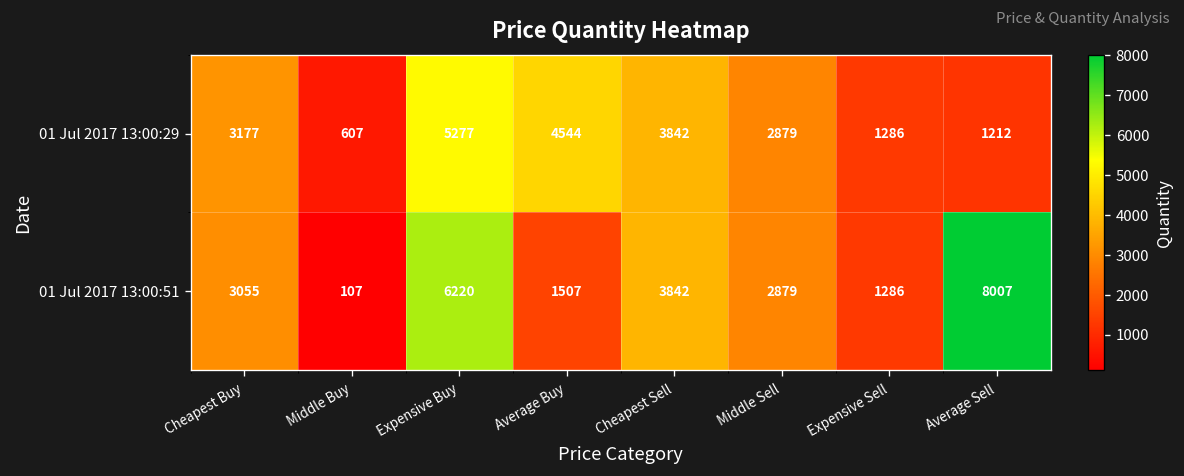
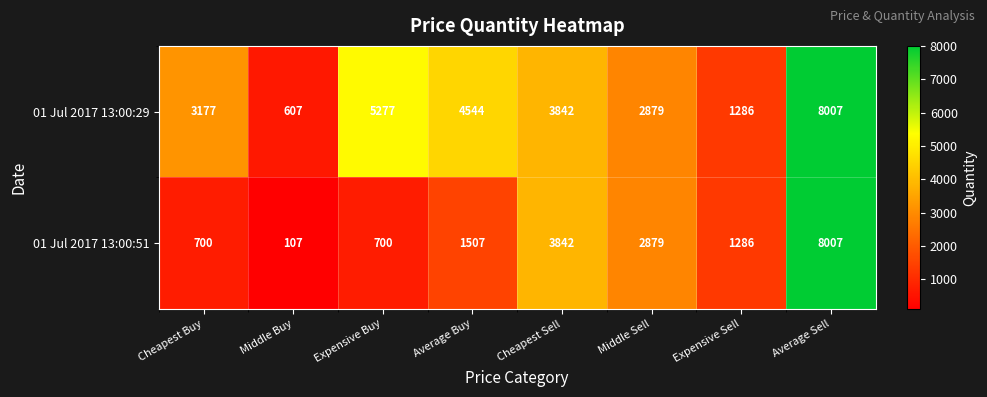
01 Jul 2017 13:00:29, Average Sell: 1212 -> 8007
01 Jul 2017 13:00:51, Cheapest Buy: 3055 -> 700
01 Jul 2017 13:00:51, Expensive Buy: 6220 -> 700
